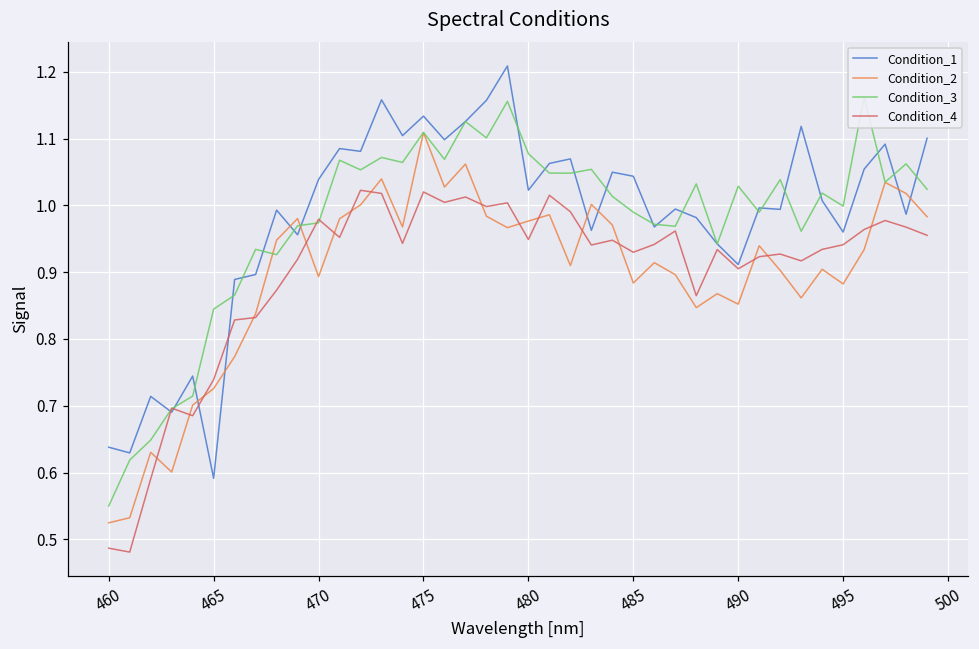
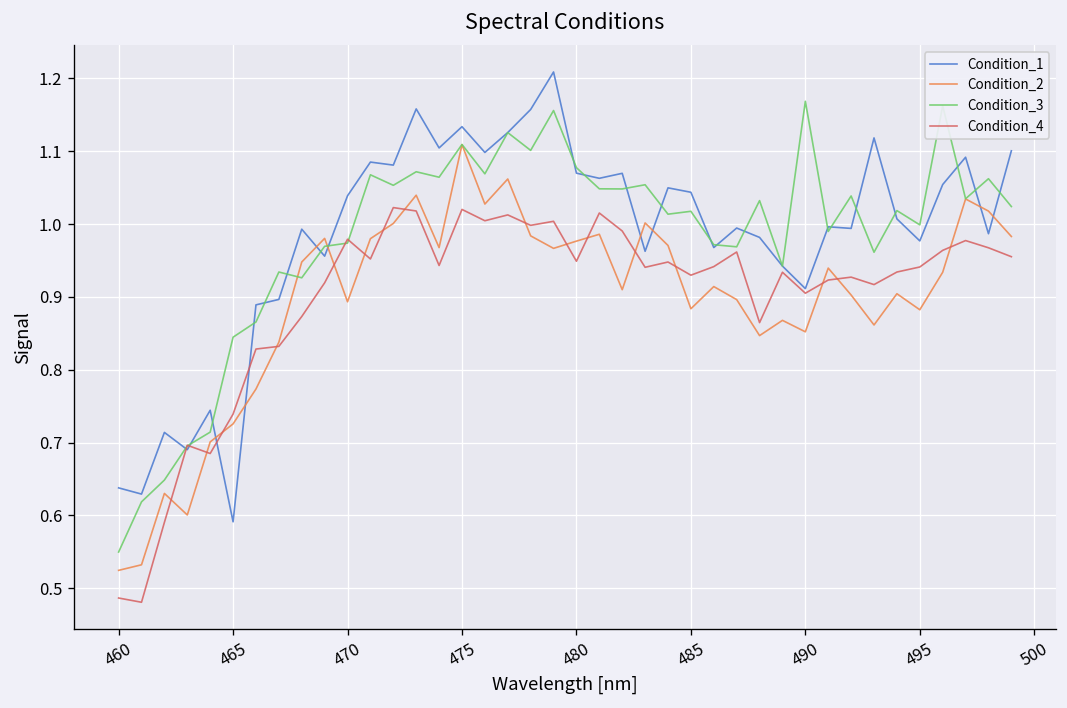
Condition_1, 480: 1.02 -> 1.07
Condition_3, 485: 0.99 -> 1.02
Condition_3, 490: 1.03 -> 1.17
Condition_1, 495: 0.96 -> 0.98
